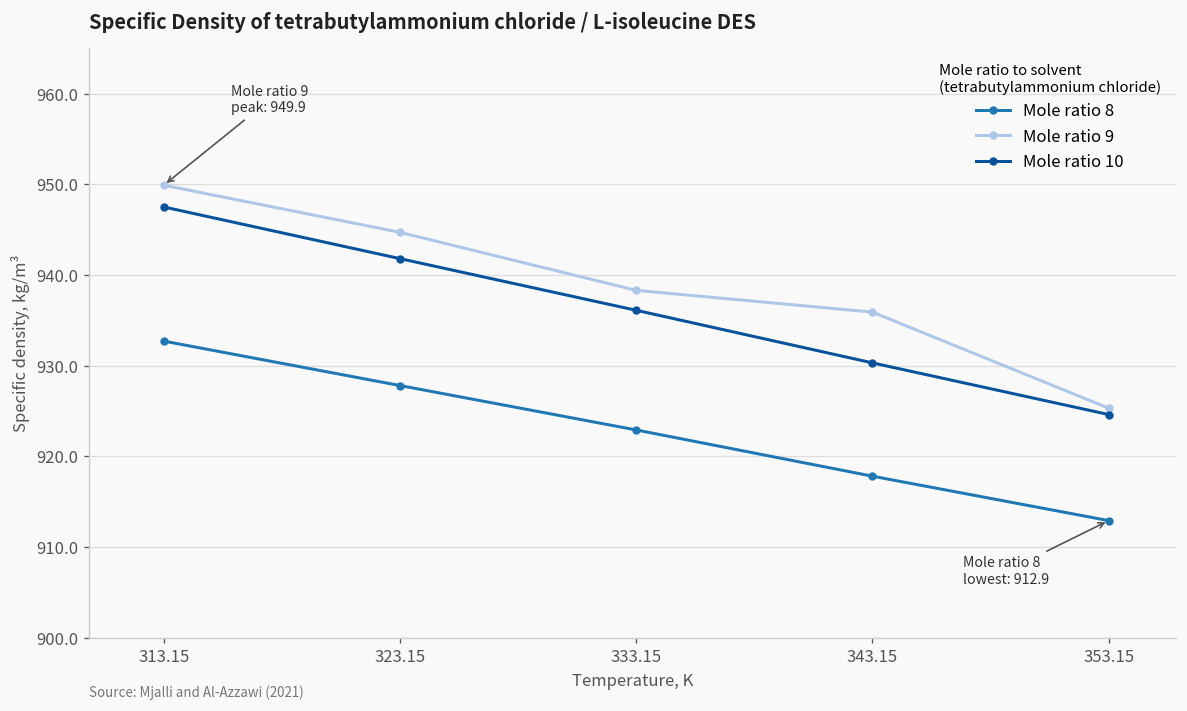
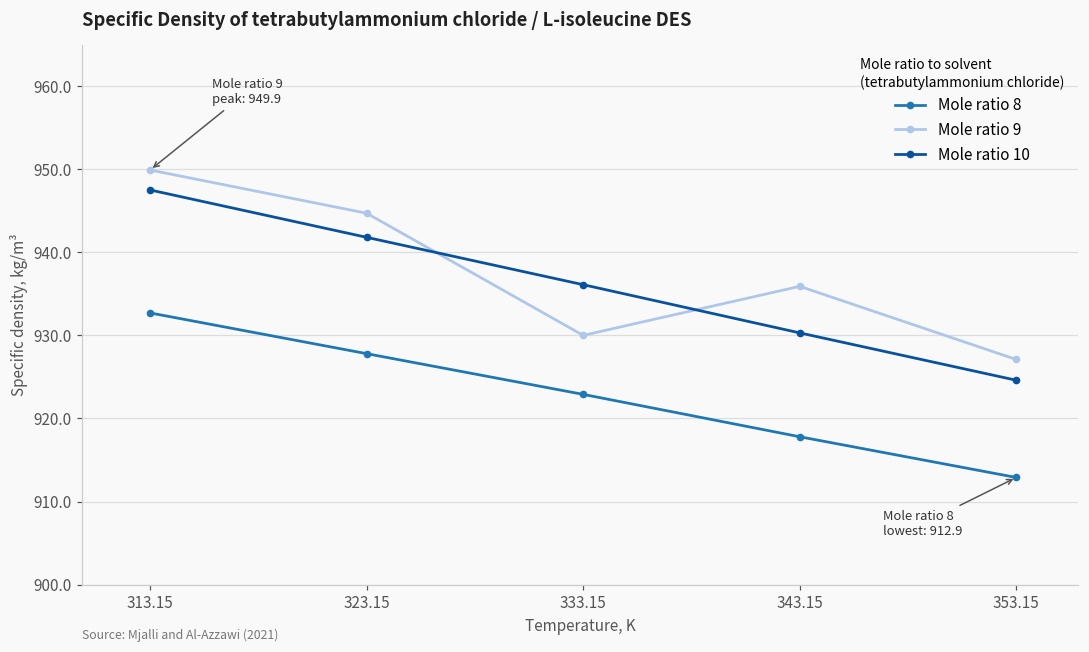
Mole ratio 9, 333.15: 938 -> 930
Mole ratio 9, 353.15: 925 -> 927
